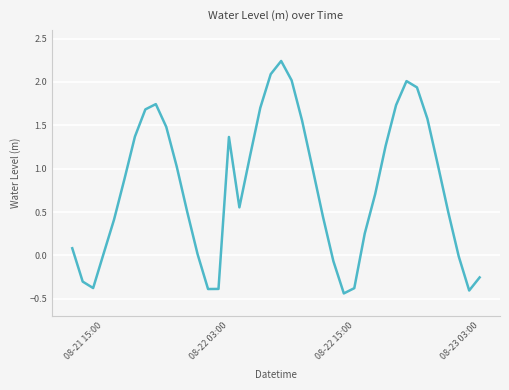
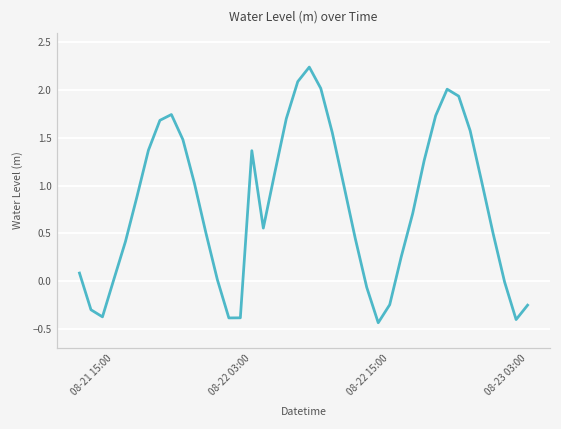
08-22 15:00: -0.4 -> -0.2
